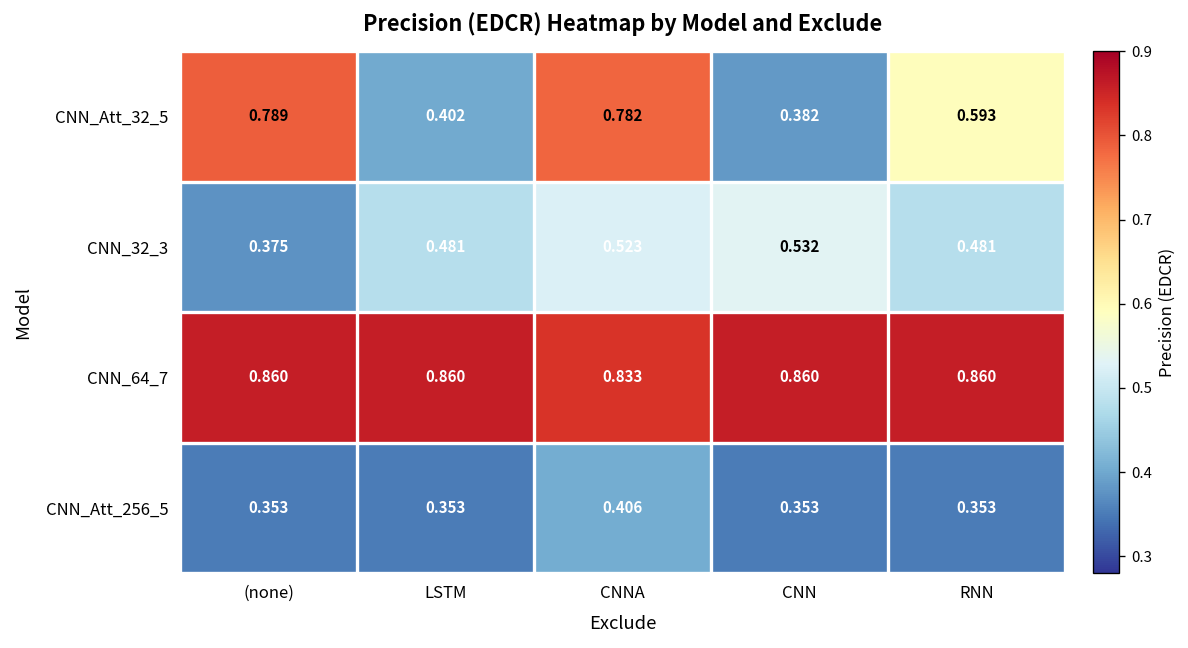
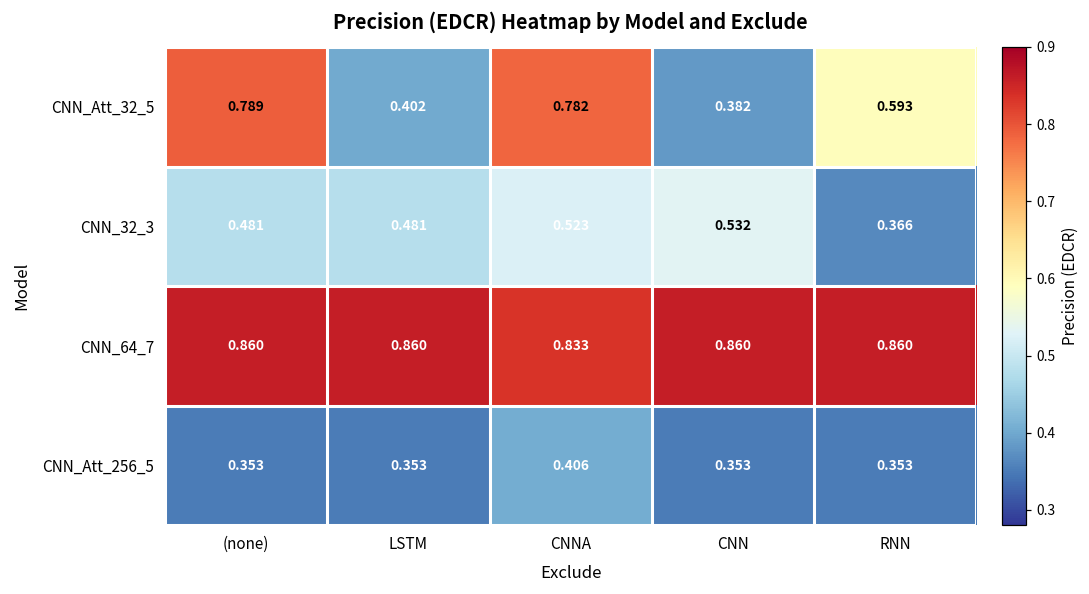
CNN_32_3, (none): 0.375 -> 0.481
CNN_32_3, RNN: 0.481 -> 0.366
